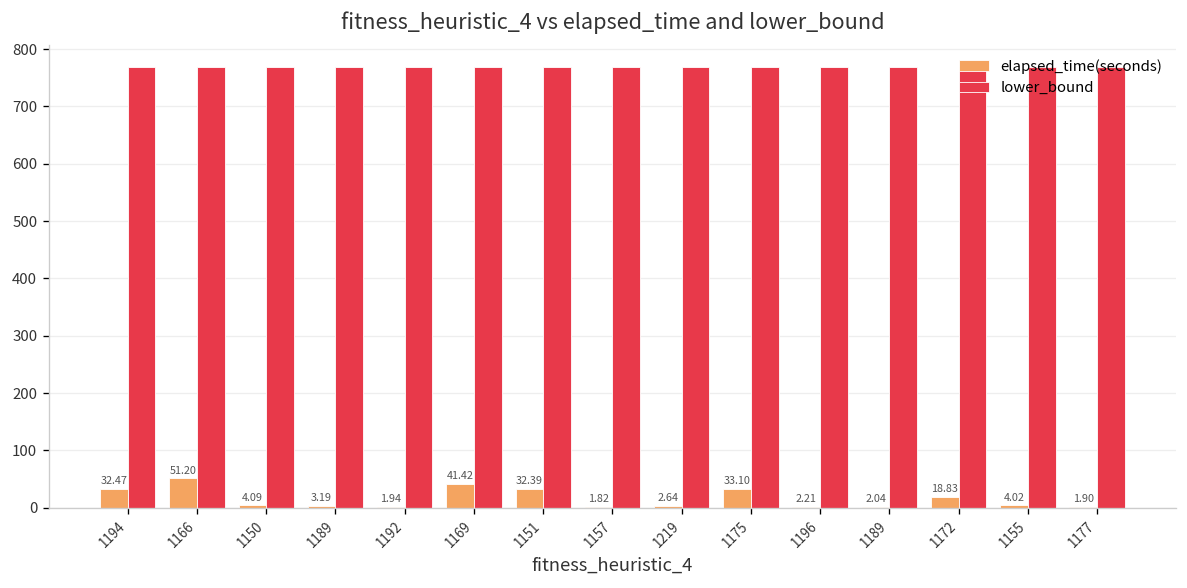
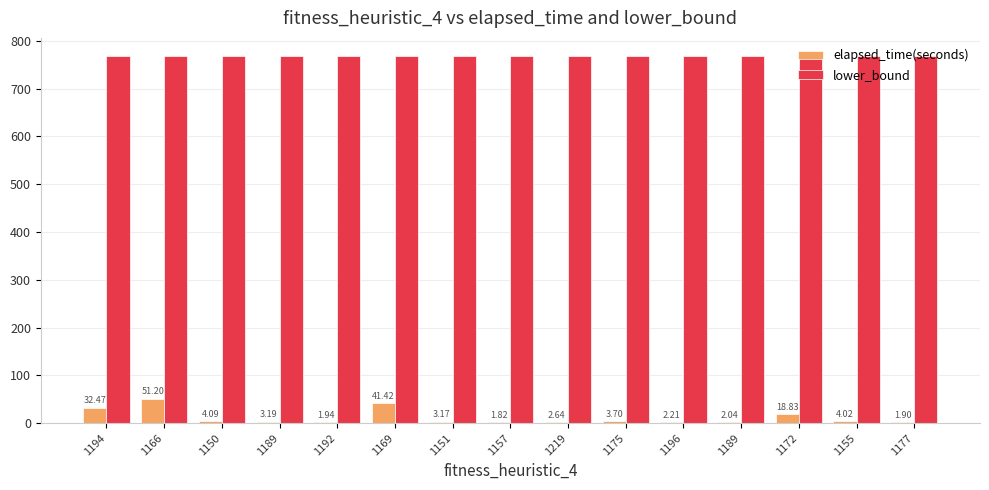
elapsed_time(seconds), 1151: 32.39 -> 3.17
elapsed_time(seconds), 1175: 33.10 -> 3.70
